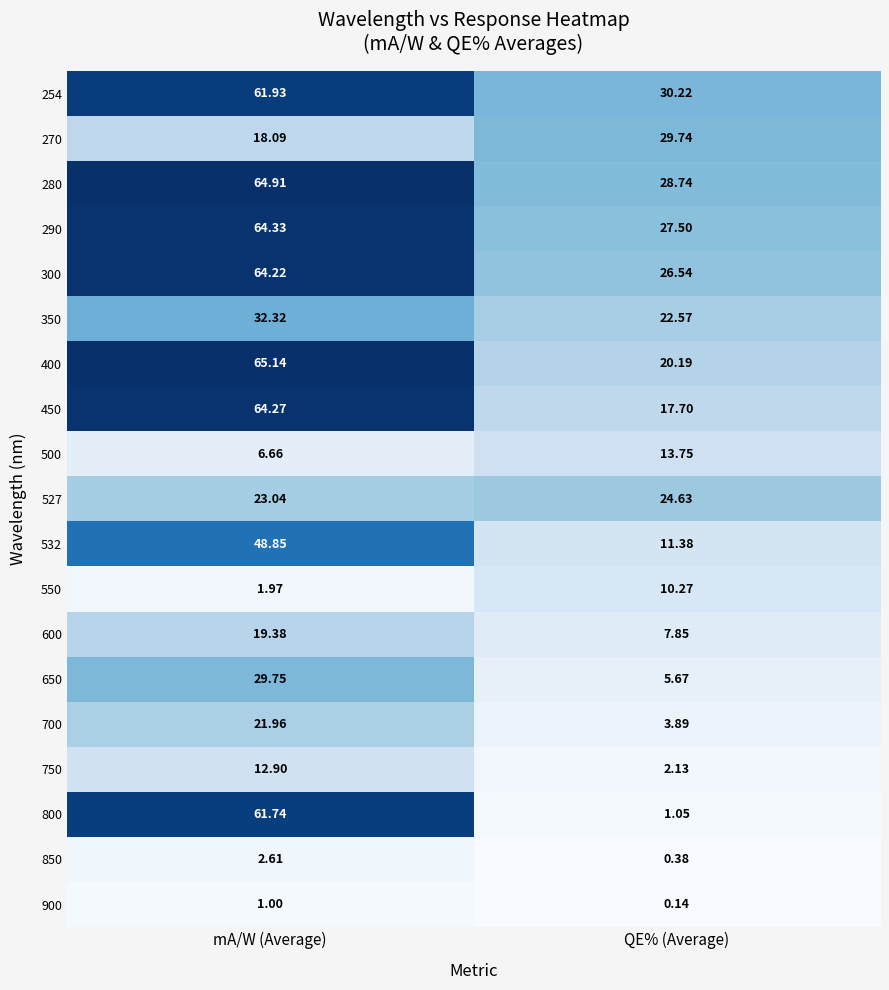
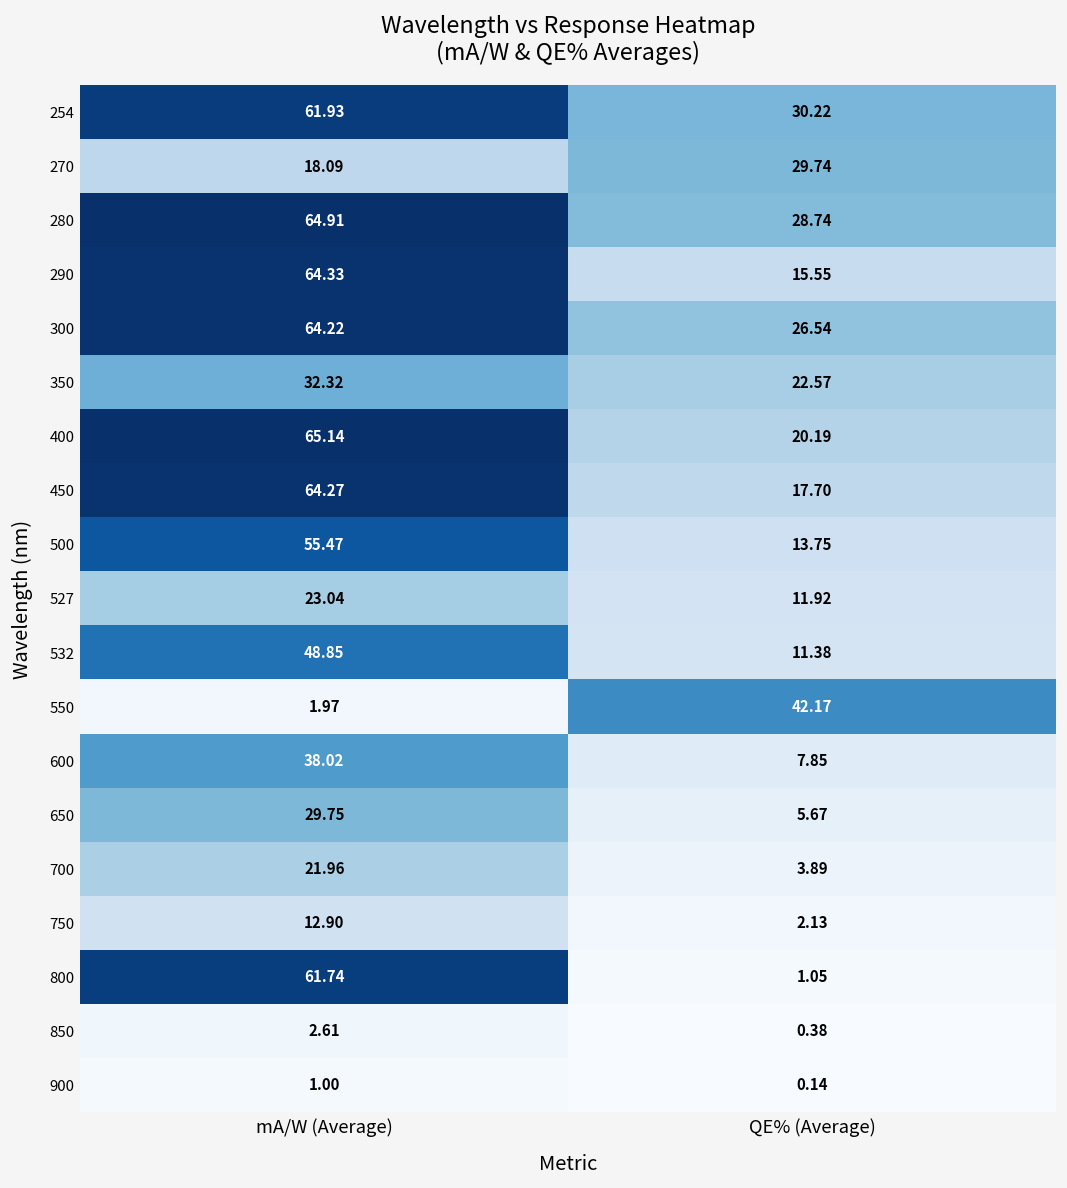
290, QE% (Average): 27.50 -> 15.55
500, mA/W (Average): 6.66 -> 55.47
527, QE% (Average): 24.63 -> 11.92
550, QE% (Average): 10.27 -> 42.17
600, mA/W (Average): 19.38 -> 38.02
